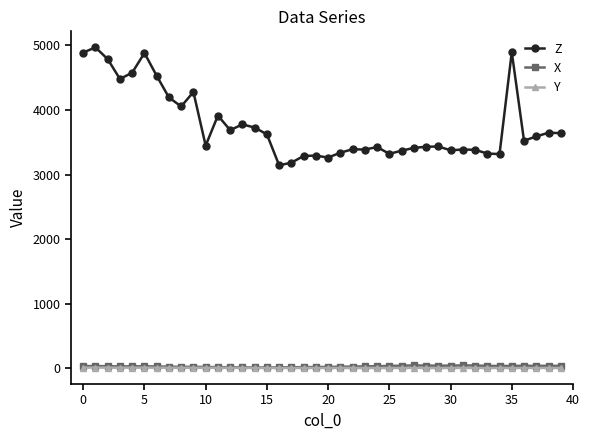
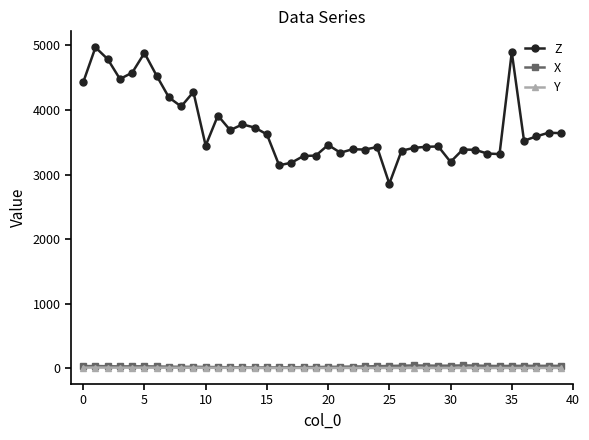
Z, 0: 4900 -> 4400
Z, 20: 3300 -> 3500
Z, 25: 3300 -> 2900
Z, 30: 3400 -> 3200
